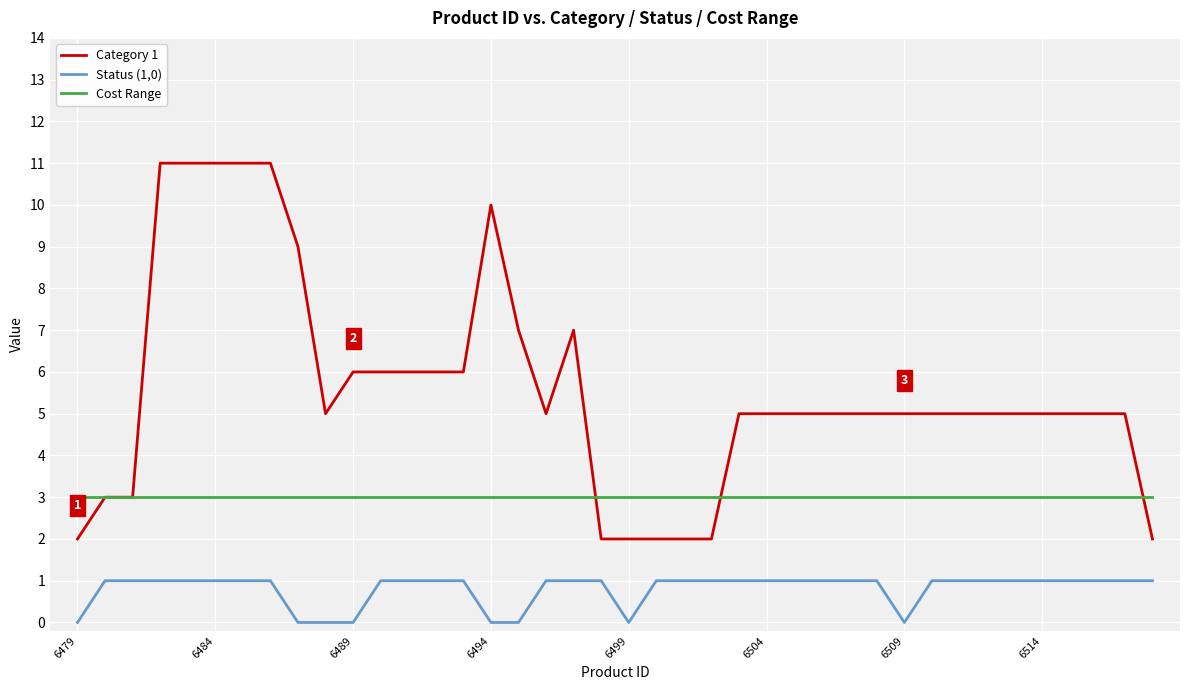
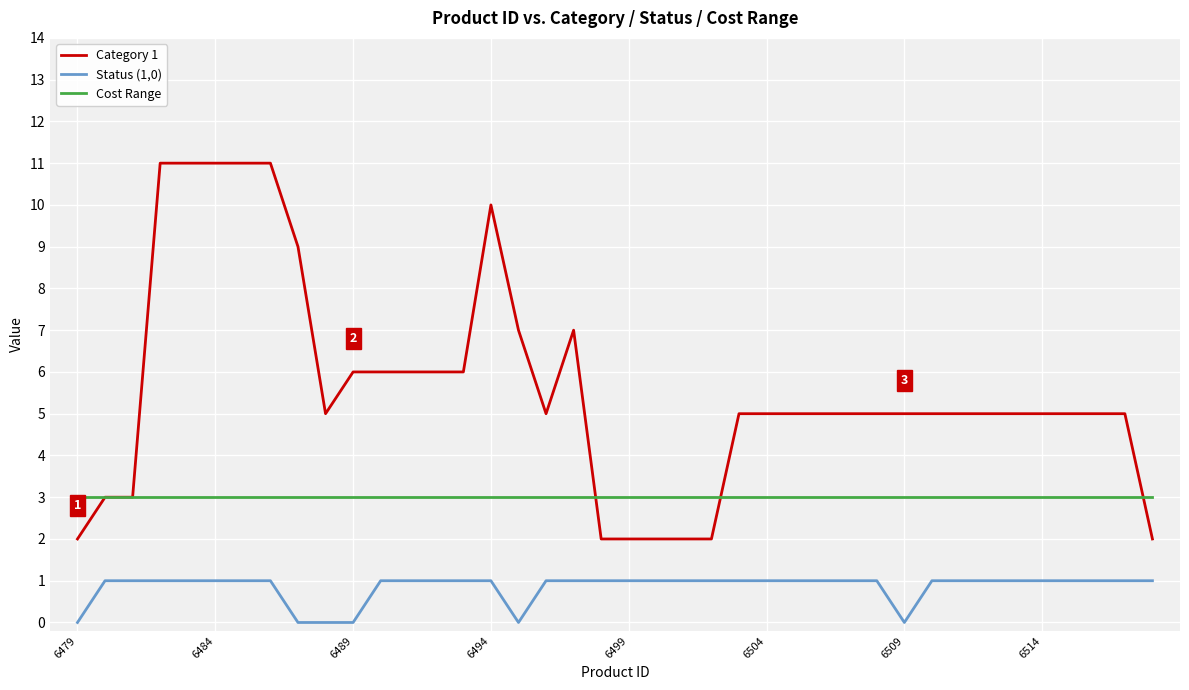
Status (1,0), 6494: 0 -> 1
Status (1,0), 6499: 0 -> 1
